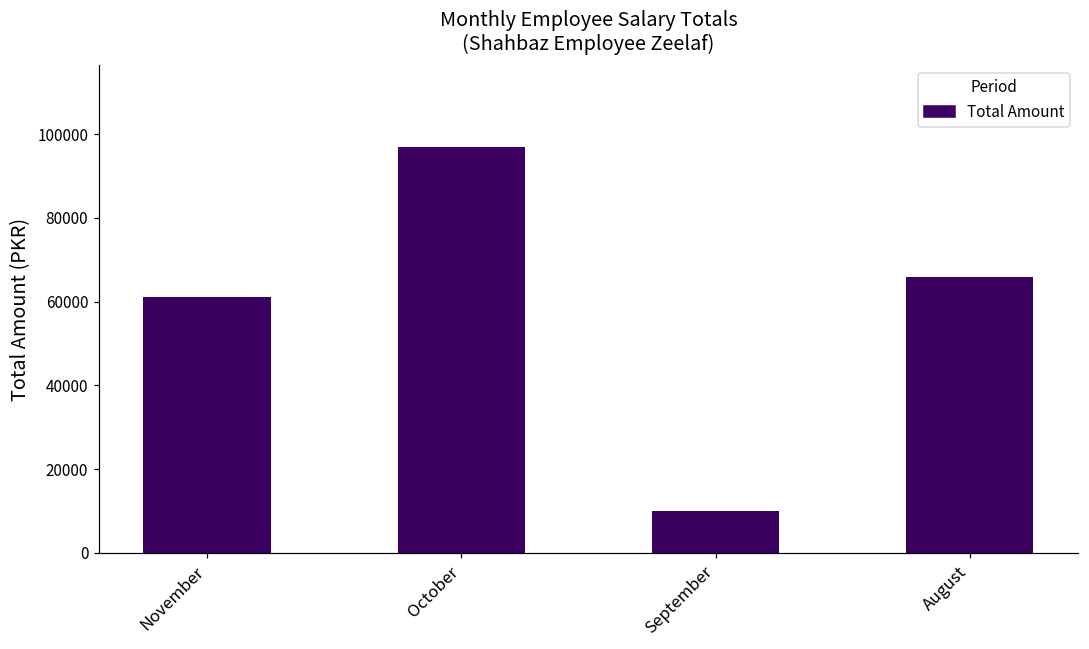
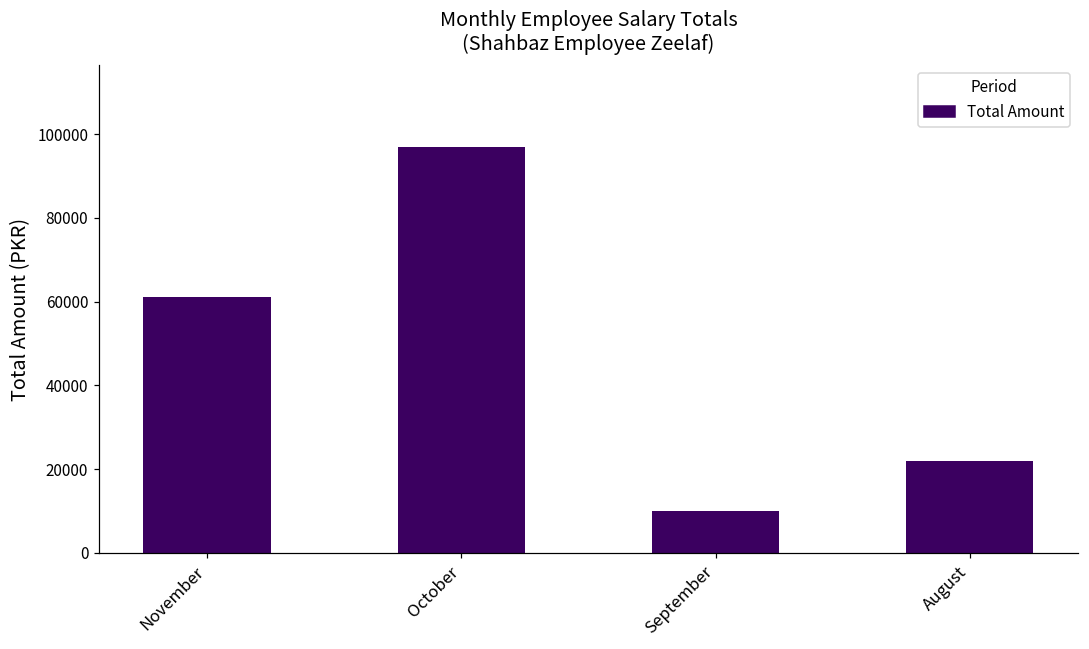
August: 66000 -> 22000
